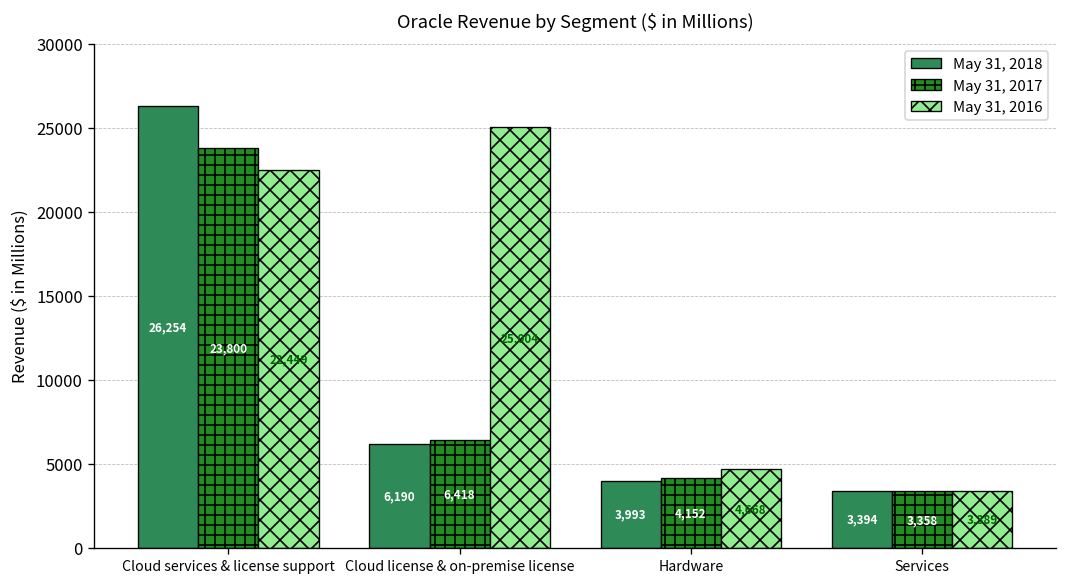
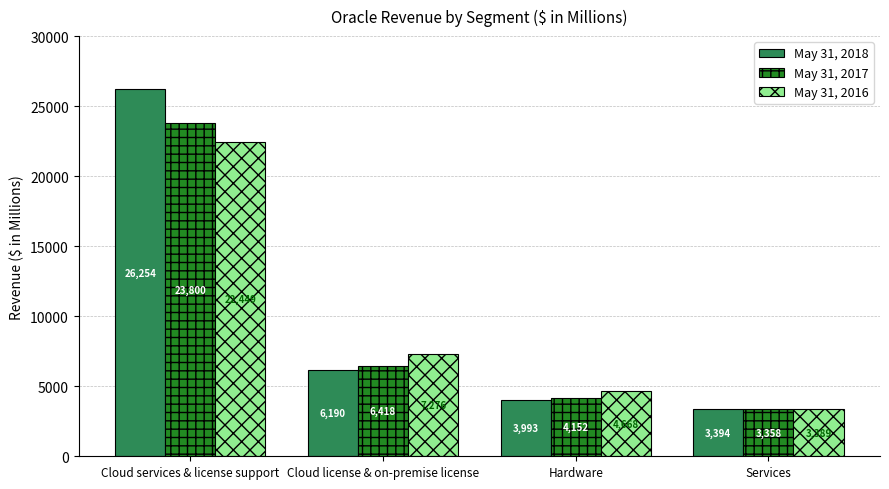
May 31, 2016, Cloud license & on-premise license: 25,004 -> 7,276
